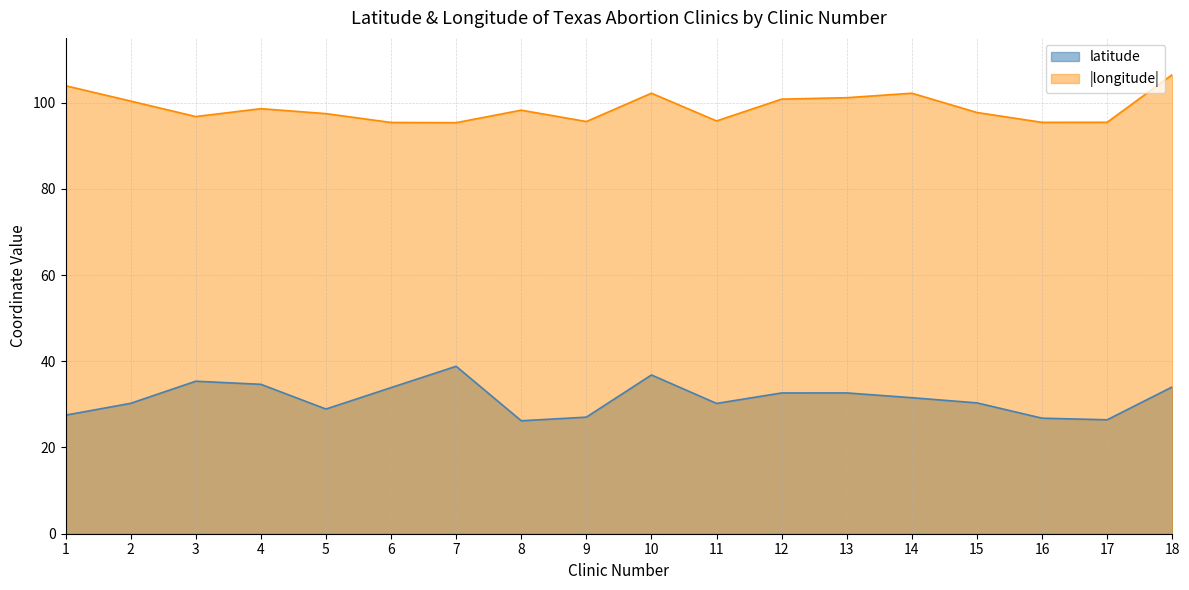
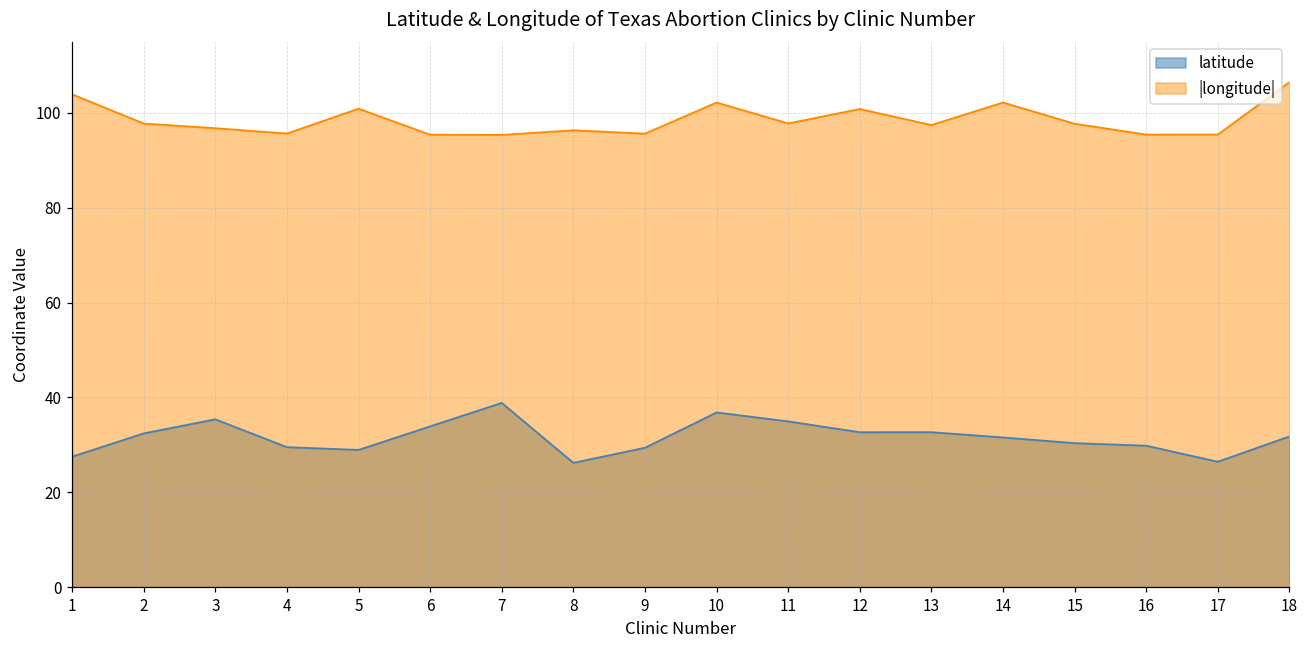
latitude, 2: 30 -> 32
|longitude|, 2: 100 -> 98
latitude, 4: 35 -> 30
|longitude|, 4: 99 -> 96
|longitude|, 5: 97 -> 101
|longitude|, 8: 98 -> 96
latitude, 9: 27 -> 29
latitude, 11: 30 -> 35
|longitude|, 11: 96 -> 98
|longitude|, 13: 101 -> 97
latitude, 16: 27 -> 30
latitude, 18: 34 -> 32
